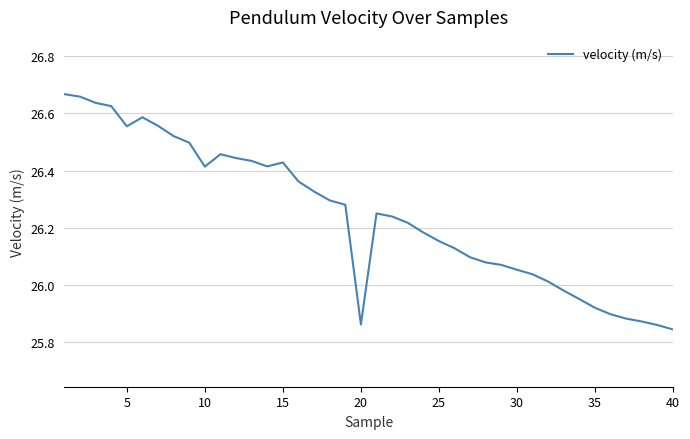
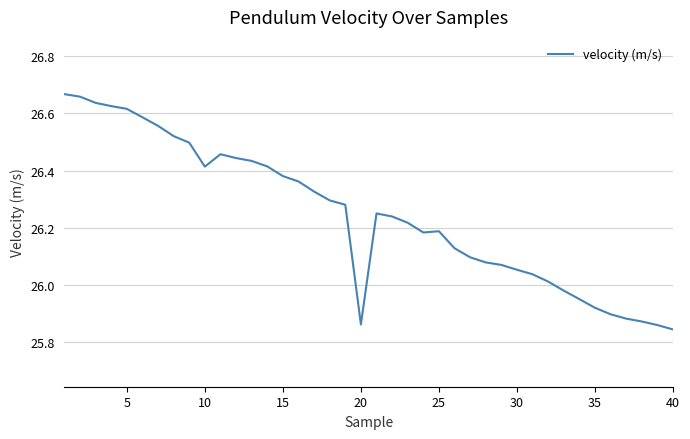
5: 26.55 -> 26.62
15: 26.43 -> 26.38
25: 26.15 -> 26.19
